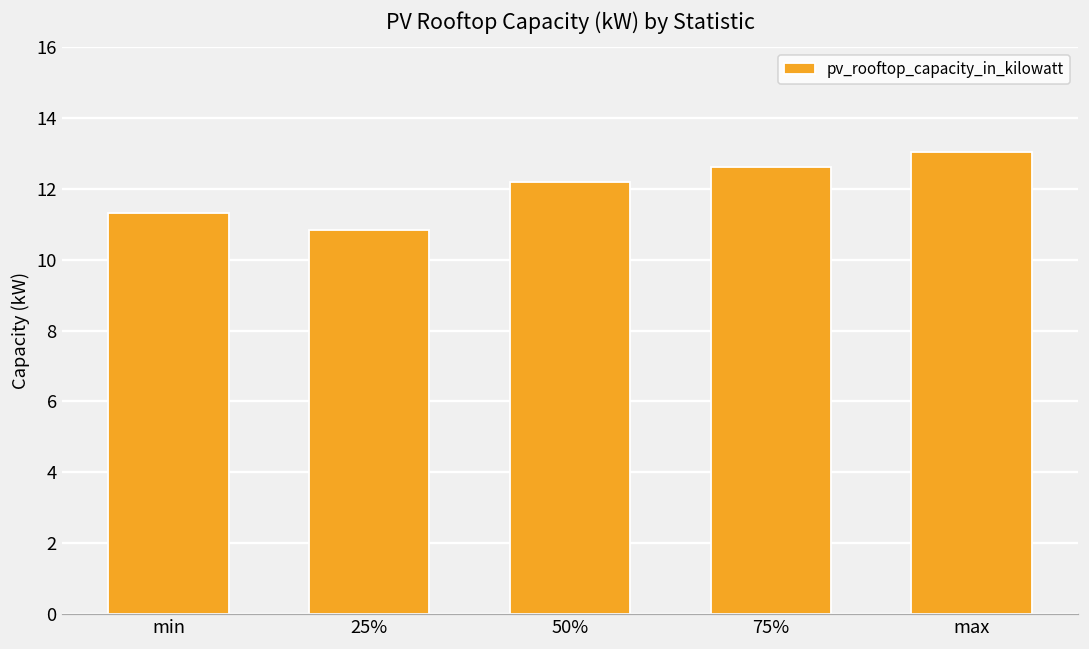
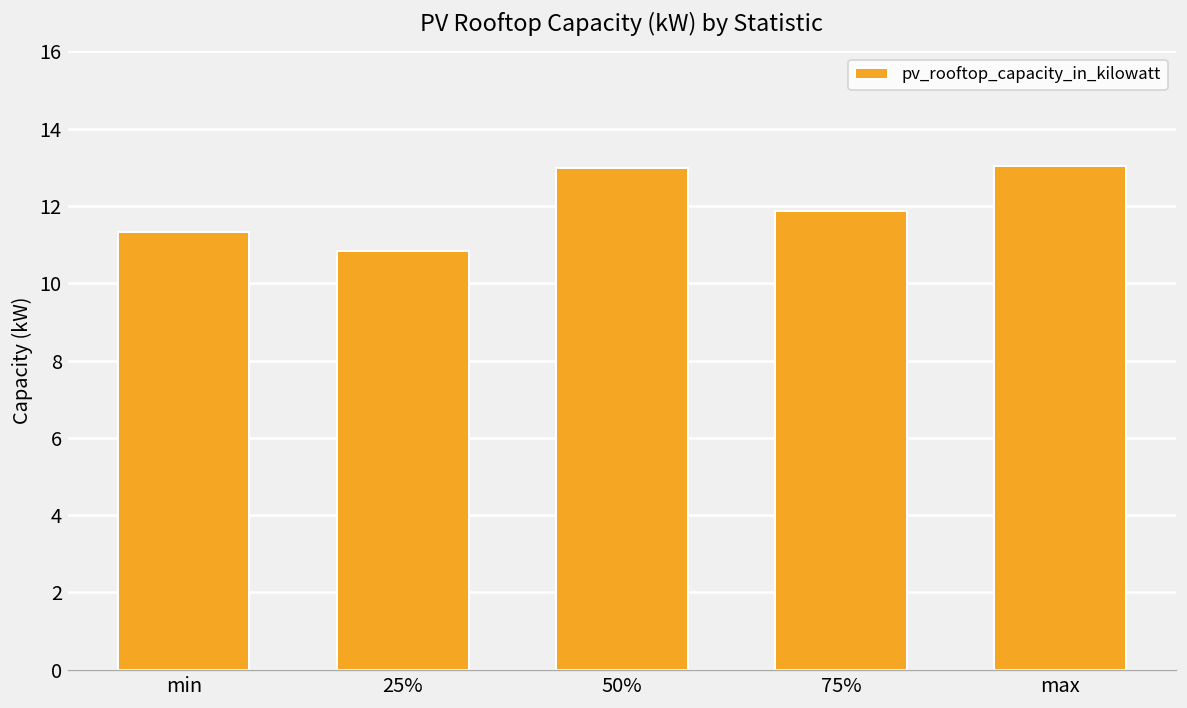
50%: 12.2 -> 13.0
75%: 12.6 -> 11.9
